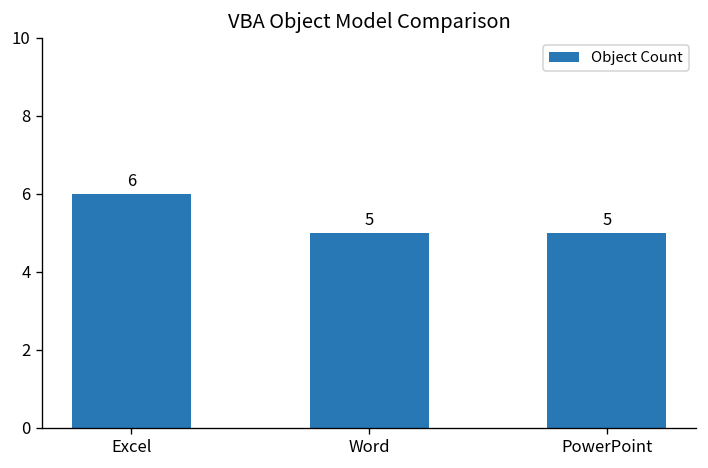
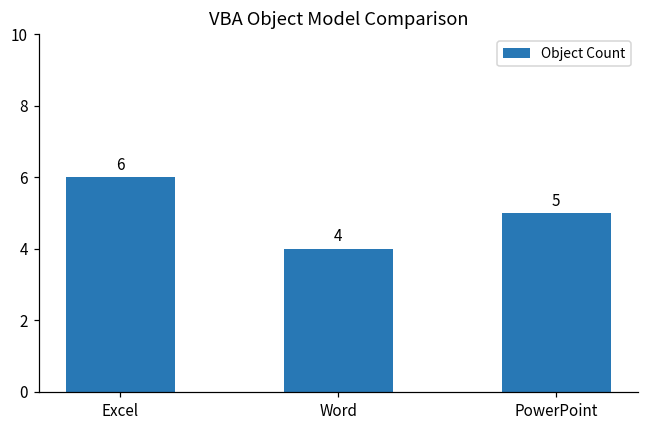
Word: 5 -> 4
